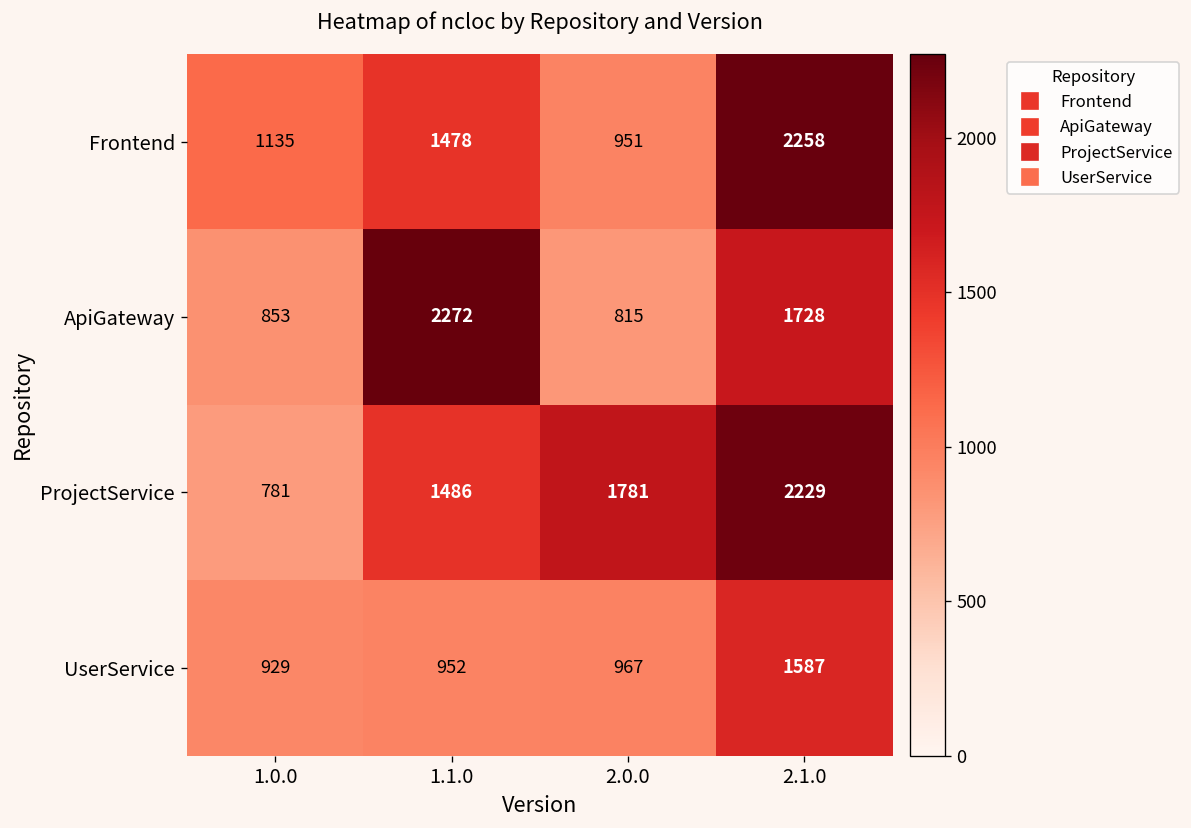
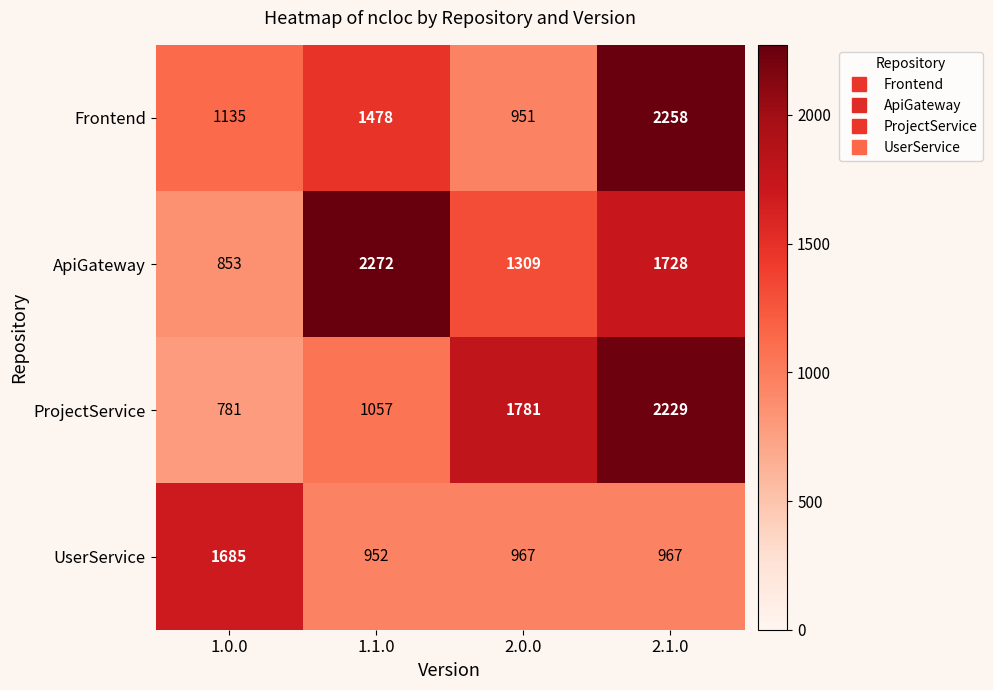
ApiGateway, 2.0.0: 815 -> 1309
ProjectService, 1.1.0: 1486 -> 1057
UserService, 1.0.0: 929 -> 1685
UserService, 2.1.0: 1587 -> 967
